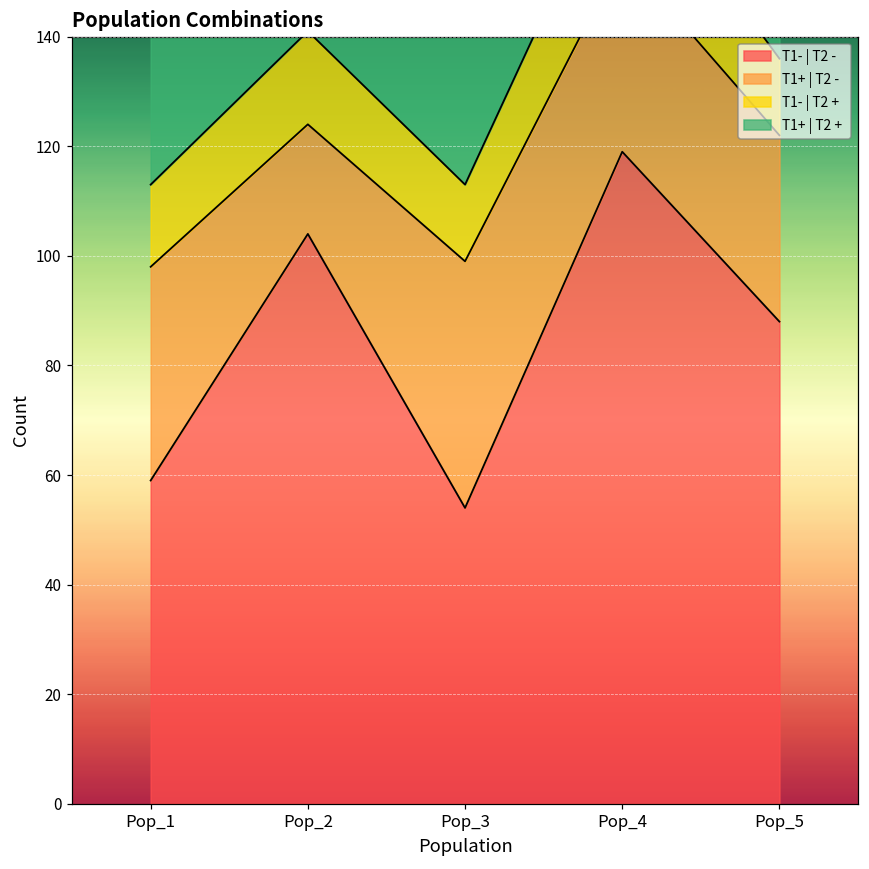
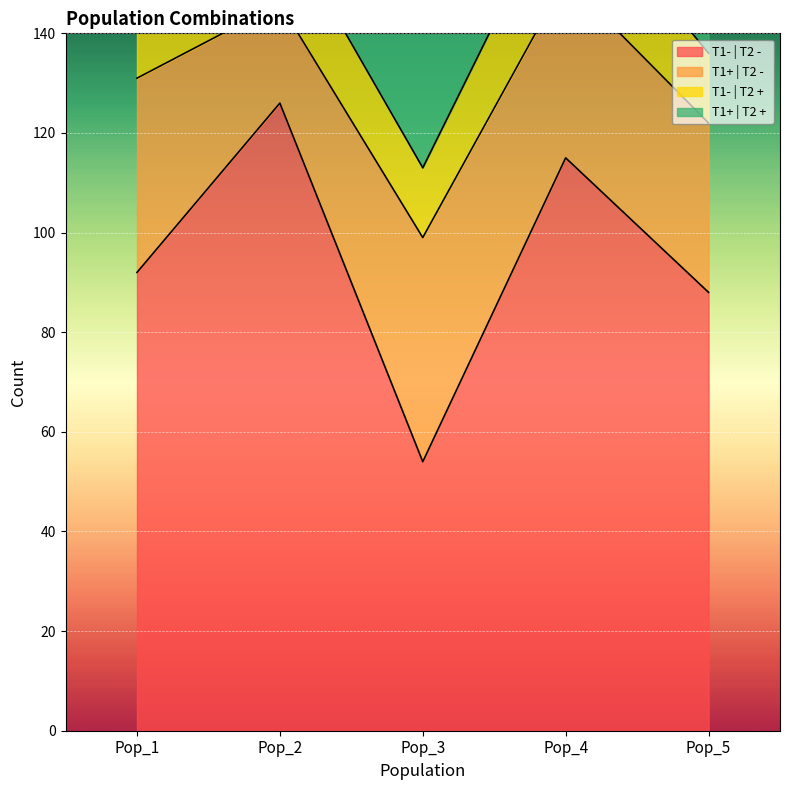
T1- | T2 -, Pop_1: 59 -> 92
T1- | T2 -, Pop_2: 104 -> 126
T1- | T2 -, Pop_4: 119 -> 115
